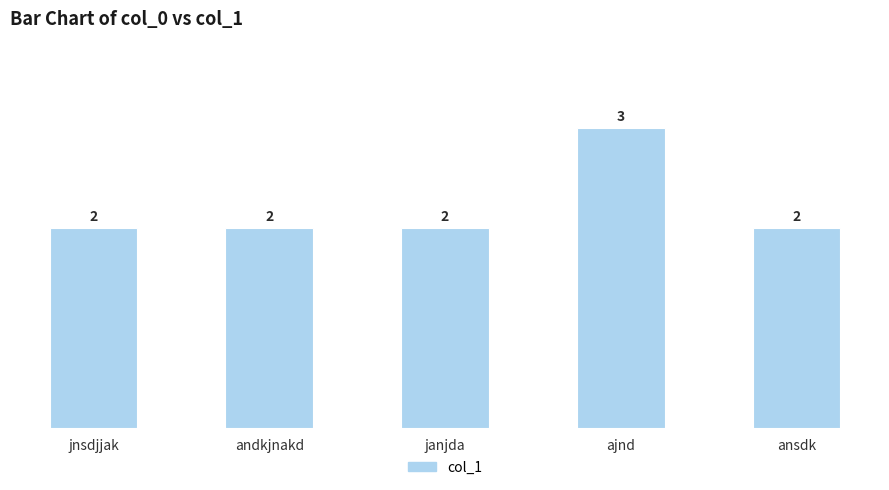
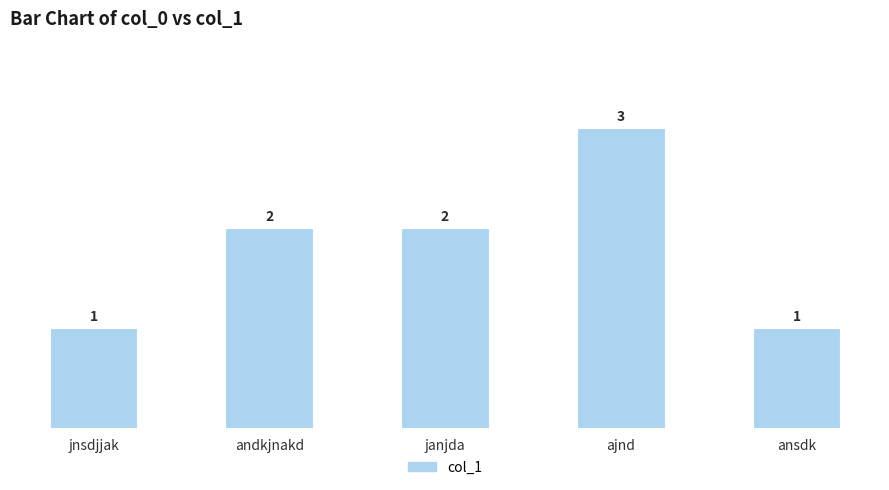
jnsdjjak: 2 -> 1
ansdk: 2 -> 1
